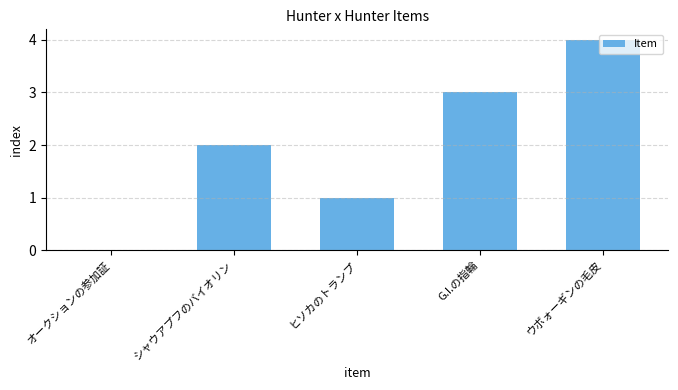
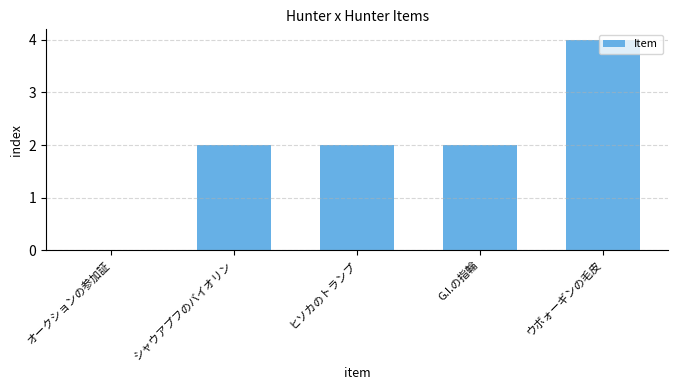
ヒソカのトランプ: 1 -> 2
G.I.の指輪: 3 -> 2
